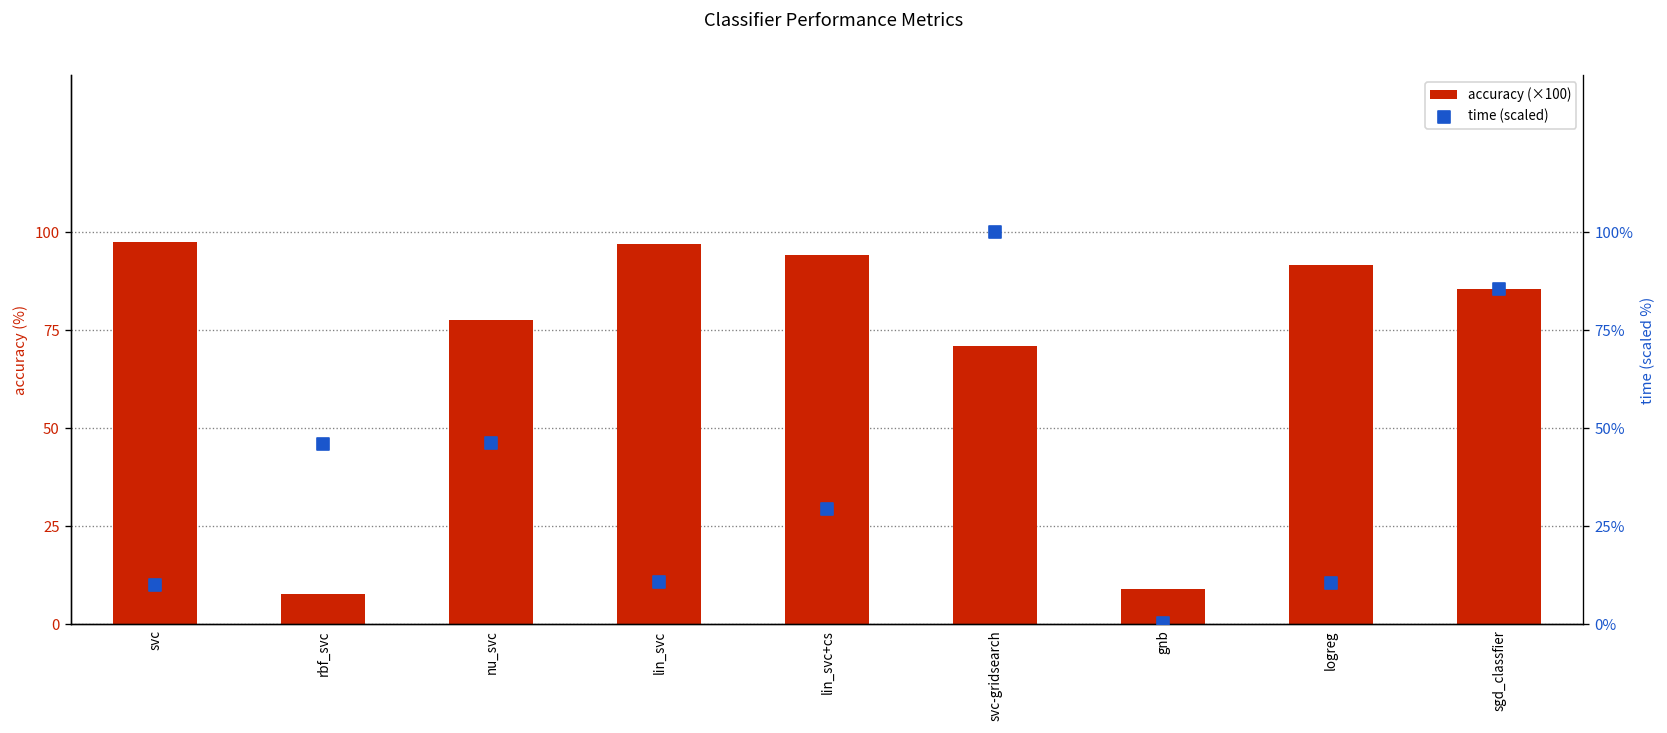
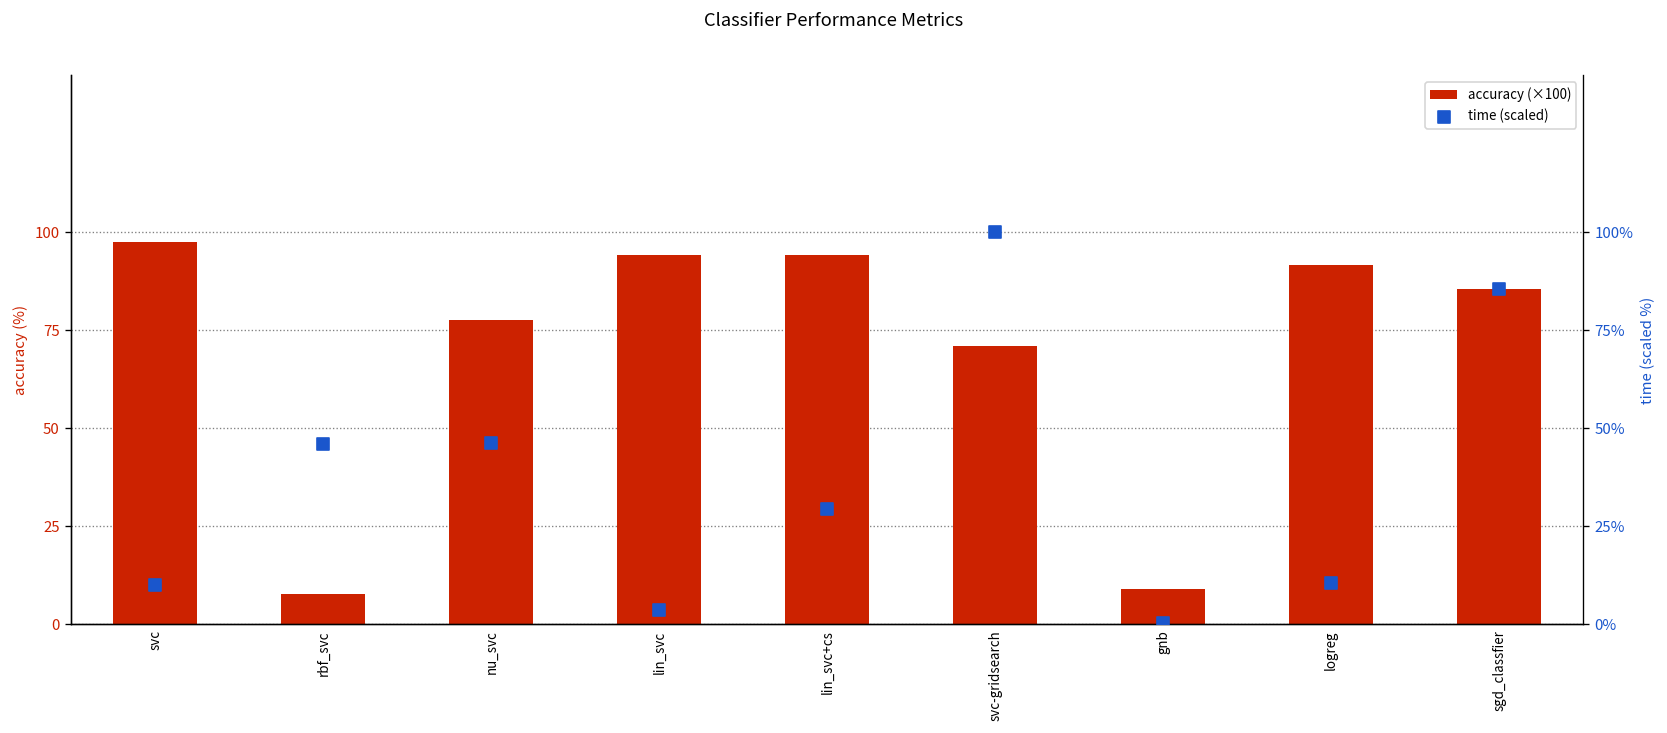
accuracy (×100), lin_svc: 97 -> 94
time (scaled), lin_svc: 11% -> 4%
